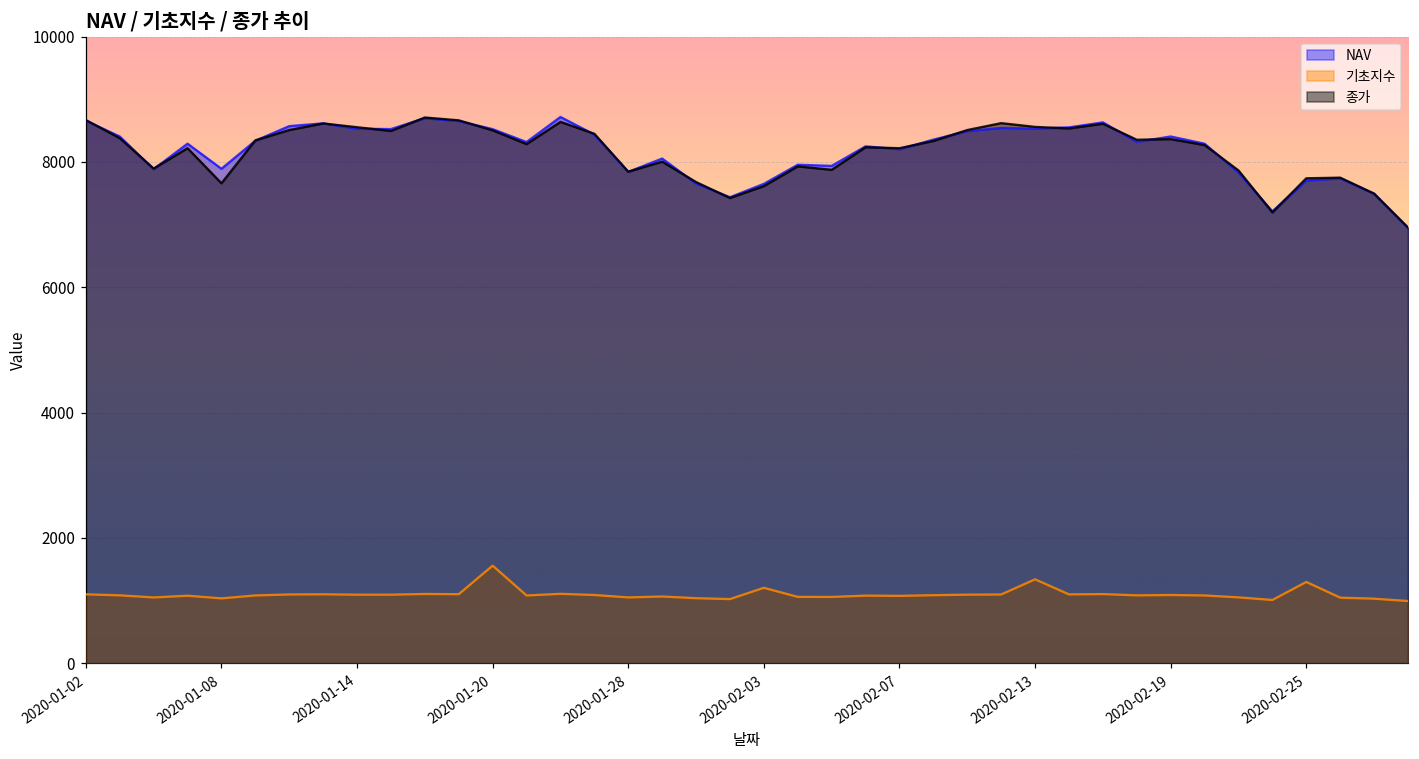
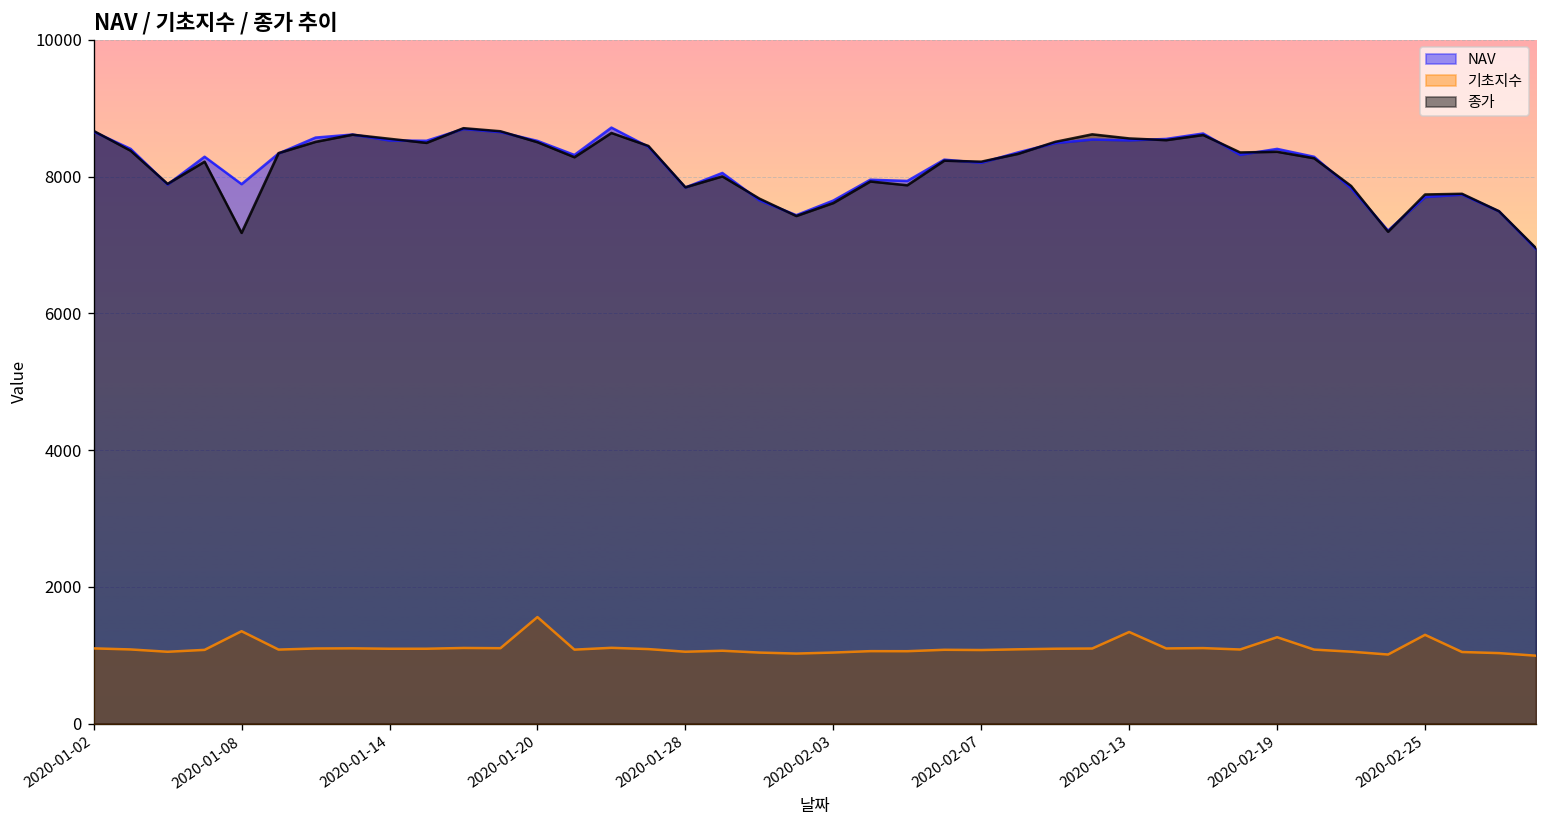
기초지수, 2020-01-08: 1000 -> 1400
종가, 2020-01-08: 7700 -> 7200
기초지수, 2020-02-03: 1200 -> 1000
기초지수, 2020-02-19: 1100 -> 1300
